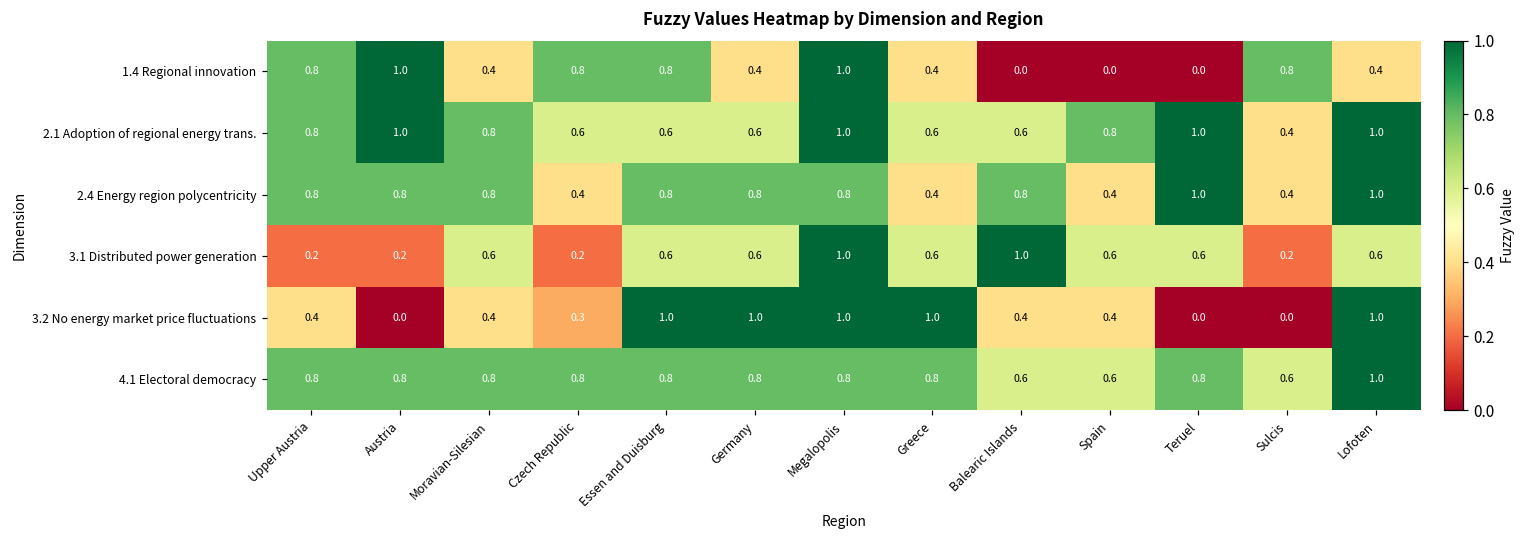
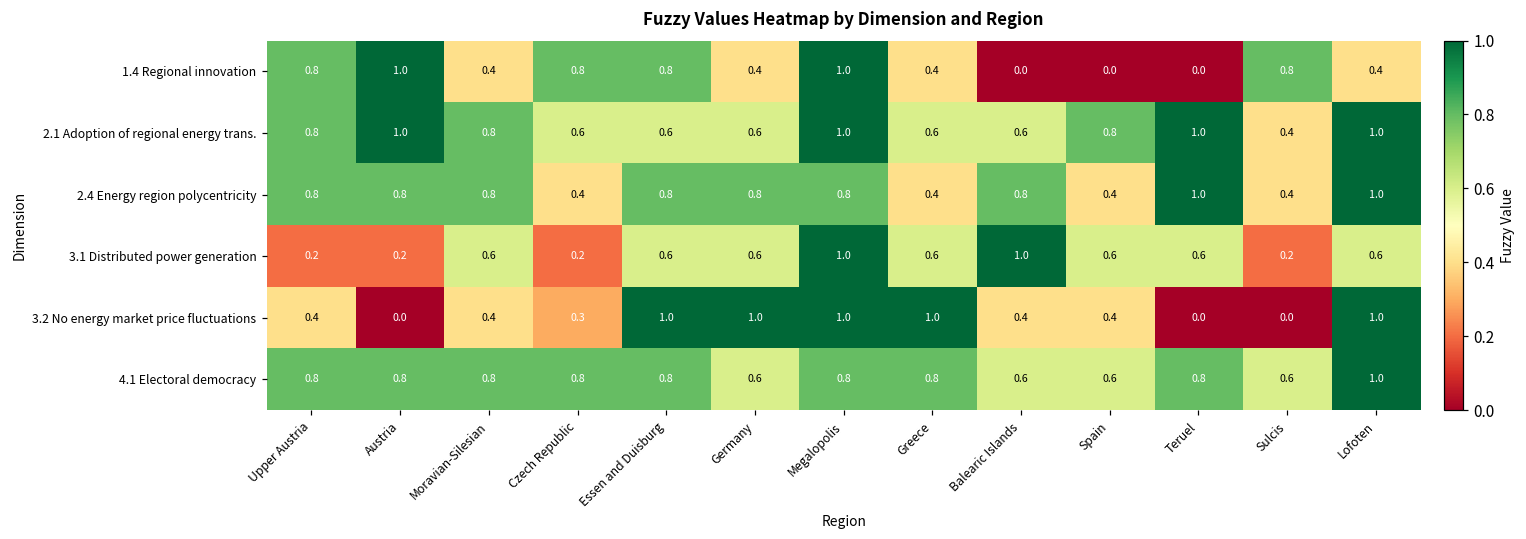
4.1 Electoral democracy, Germany: 0.8 -> 0.6
